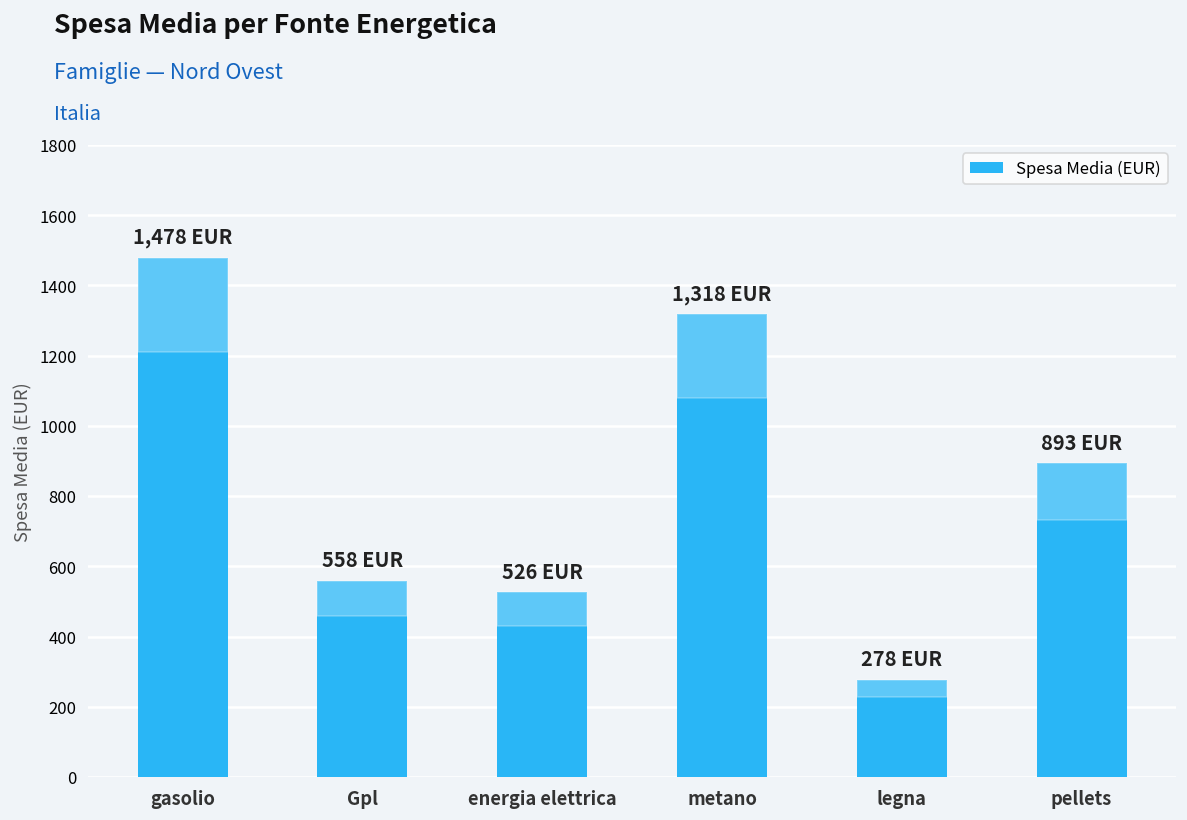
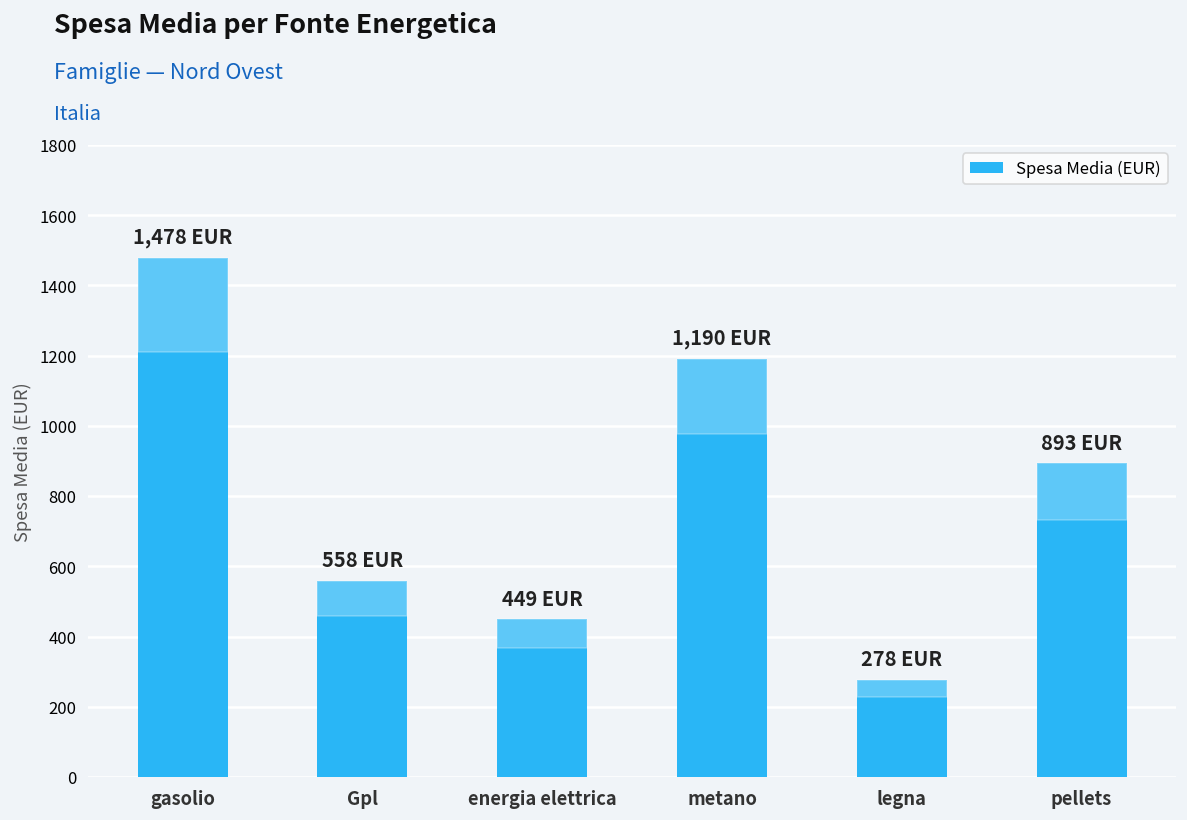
energia elettrica: 526 -> 449
metano: 1,318 -> 1,190
